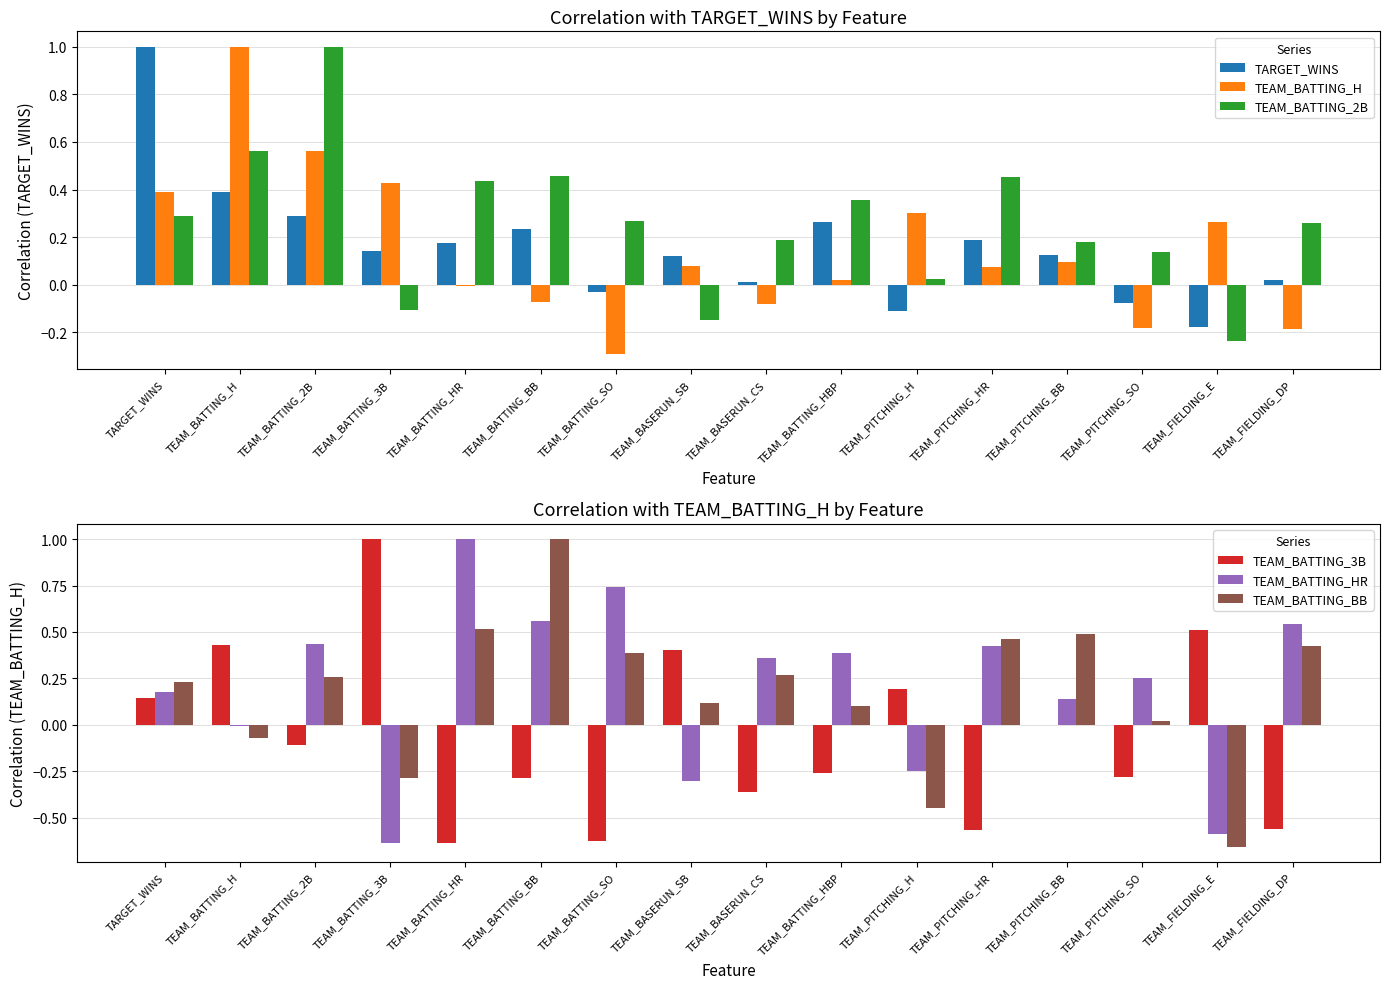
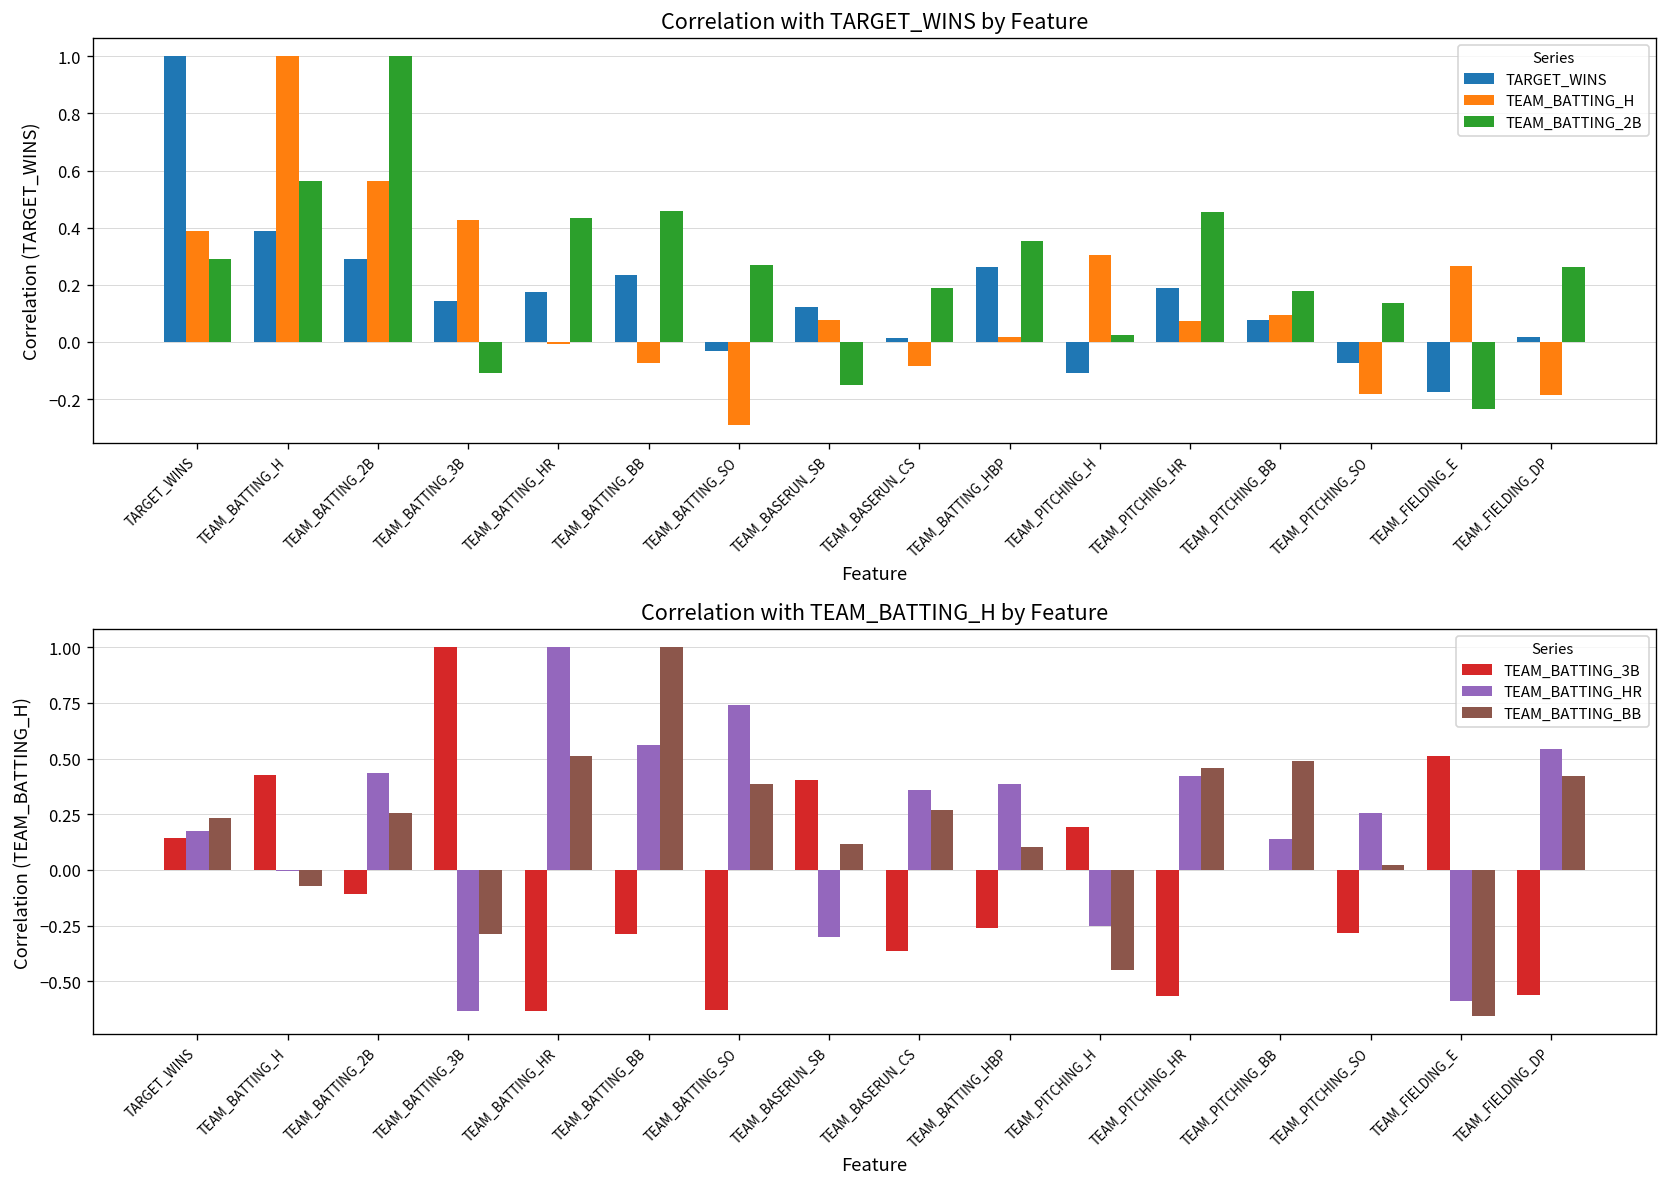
Correlation with TARGET_WINS by Feature, TARGET_WINS, TEAM_PITCHING_BB: 0.12 -> 0.08
